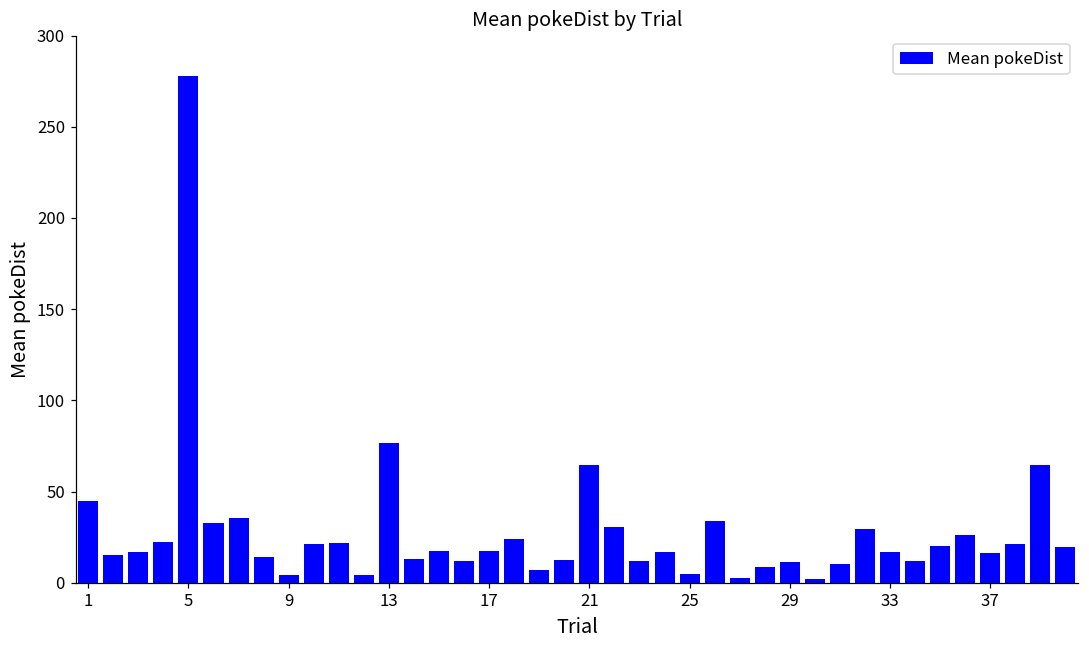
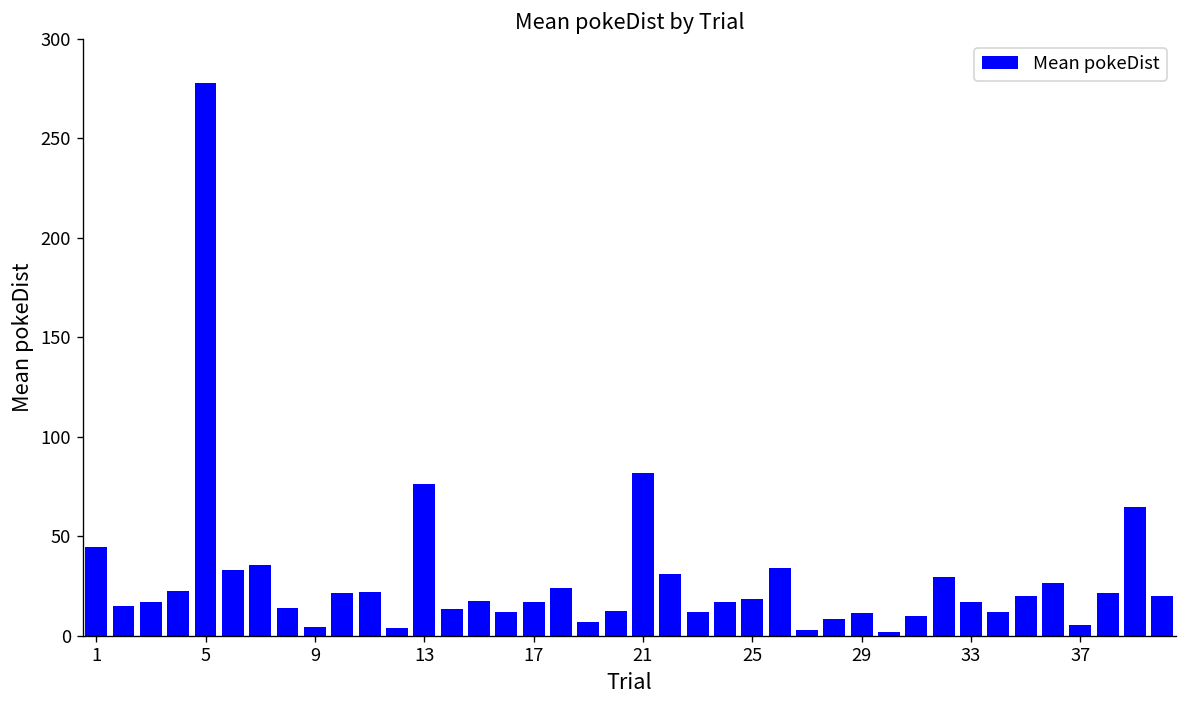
21: 64 -> 82
25: 5 -> 19
37: 16 -> 5
